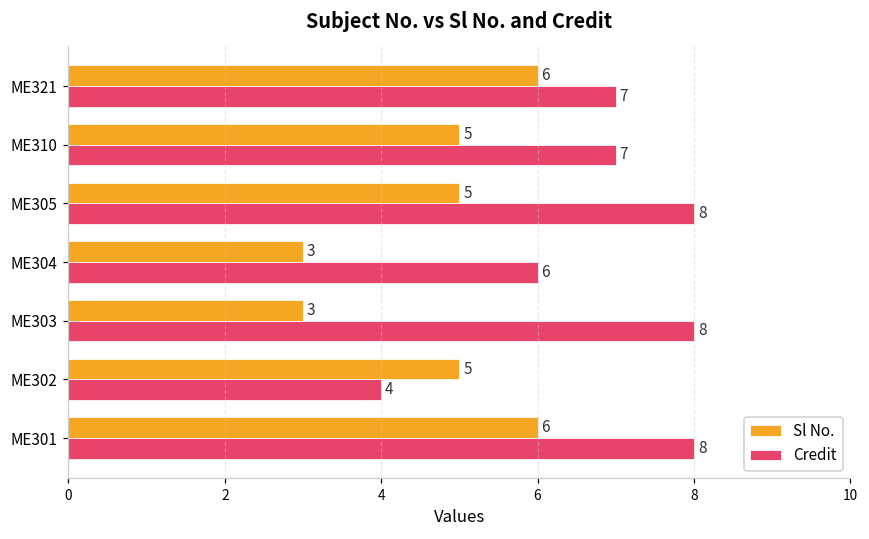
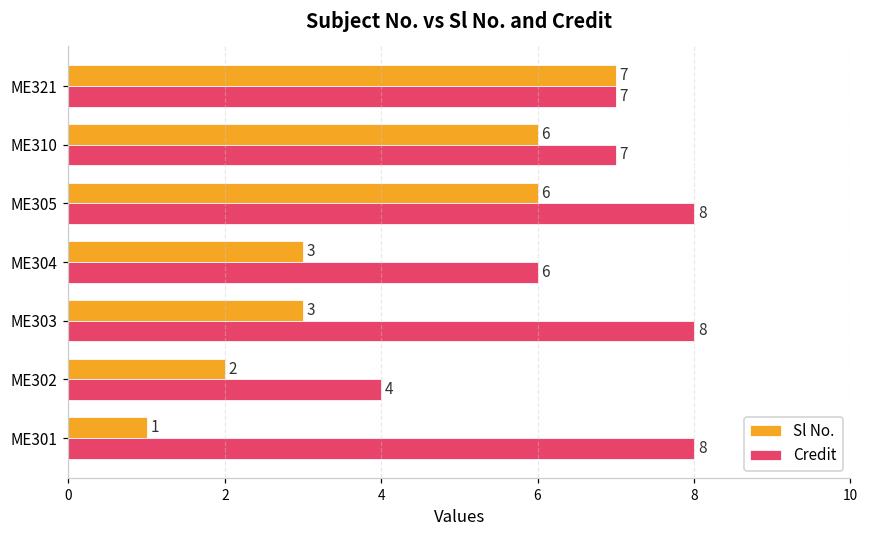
Sl No., ME321: 6 -> 7
Sl No., ME310: 5 -> 6
Sl No., ME305: 5 -> 6
Sl No., ME302: 5 -> 2
Sl No., ME301: 6 -> 1
